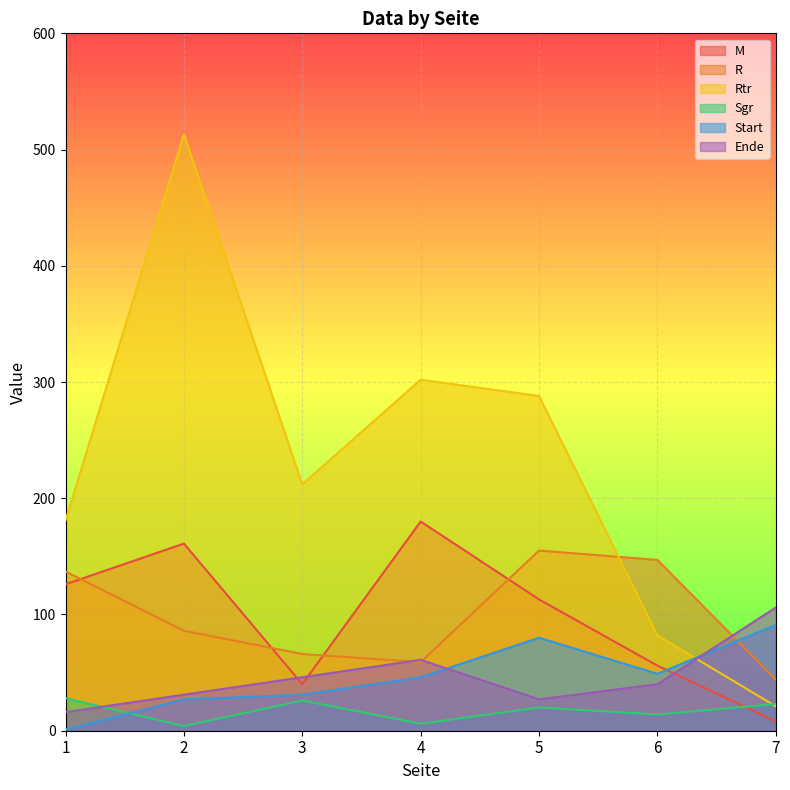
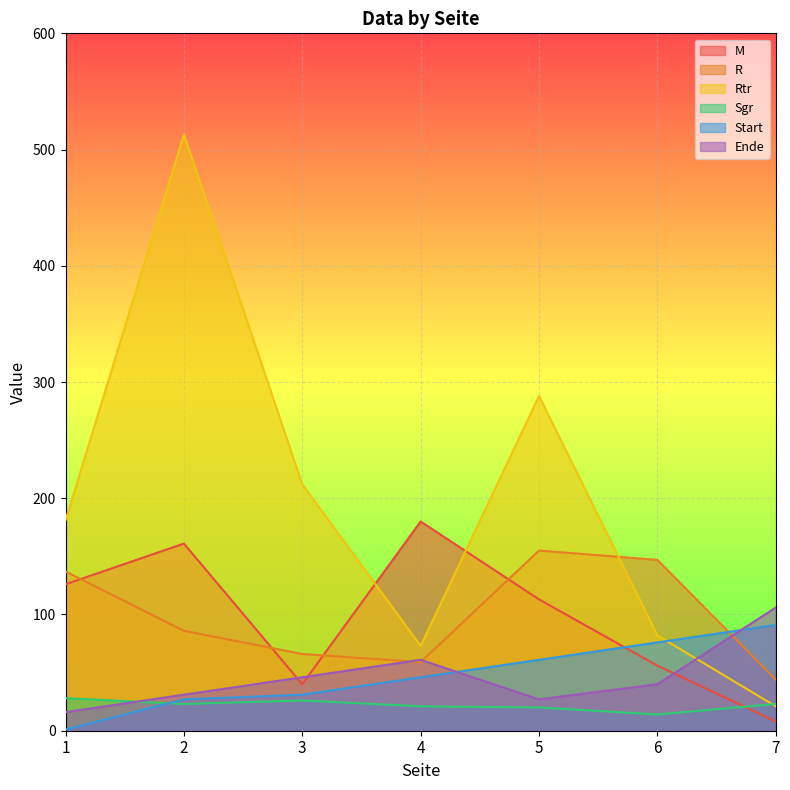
Sgr, 2: 4 -> 23
Rtr, 4: 302 -> 73
Sgr, 4: 6 -> 21
Start, 5: 80 -> 61
Start, 6: 49 -> 76
